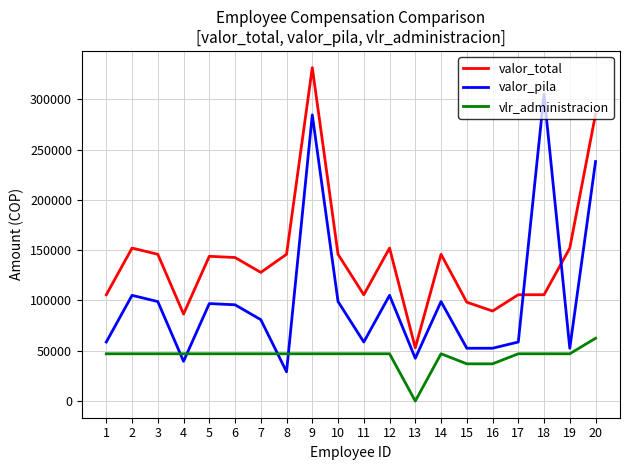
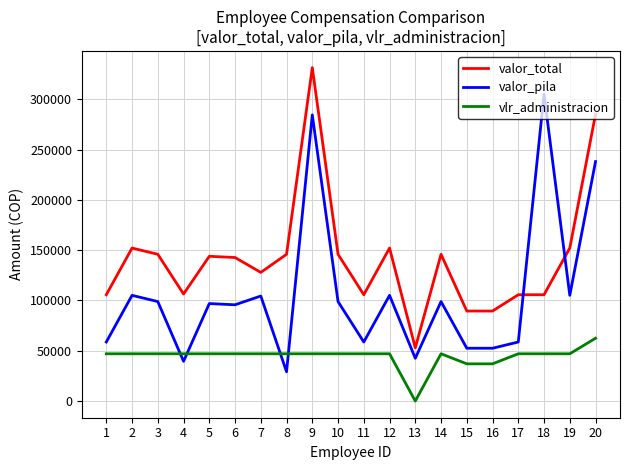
valor_total, 4: 87000 -> 106000
valor_pila, 7: 81000 -> 104000
valor_total, 15: 98000 -> 90000
valor_pila, 19: 52000 -> 105000
